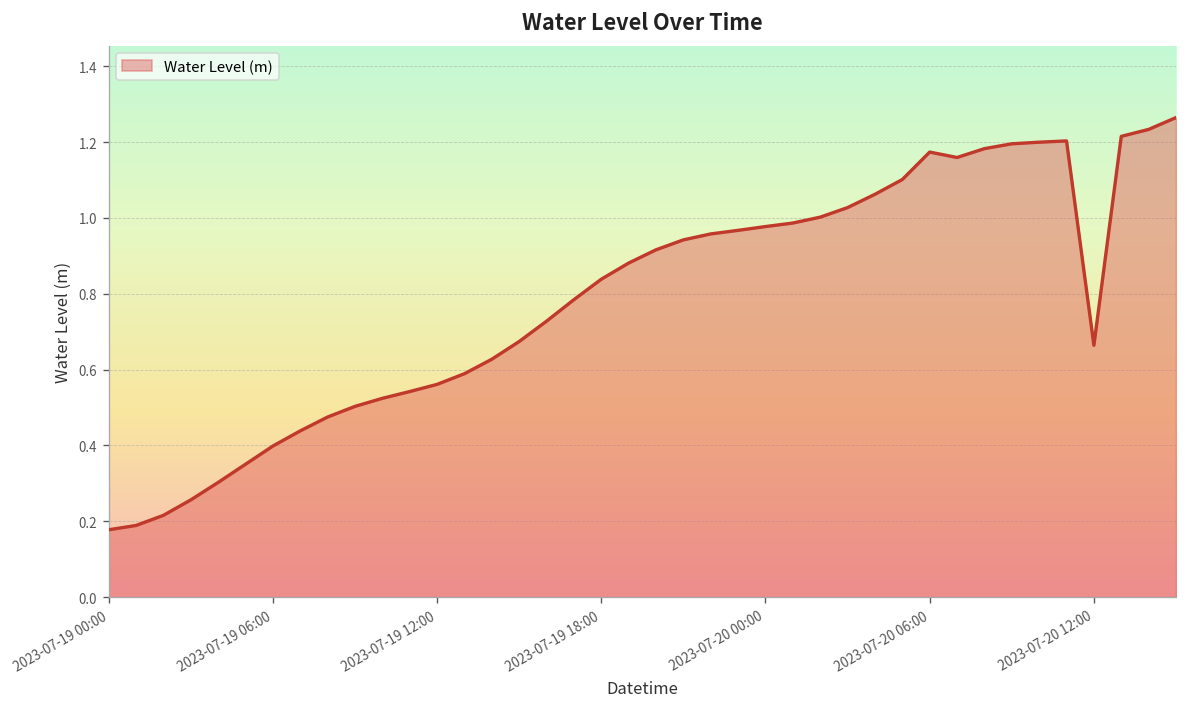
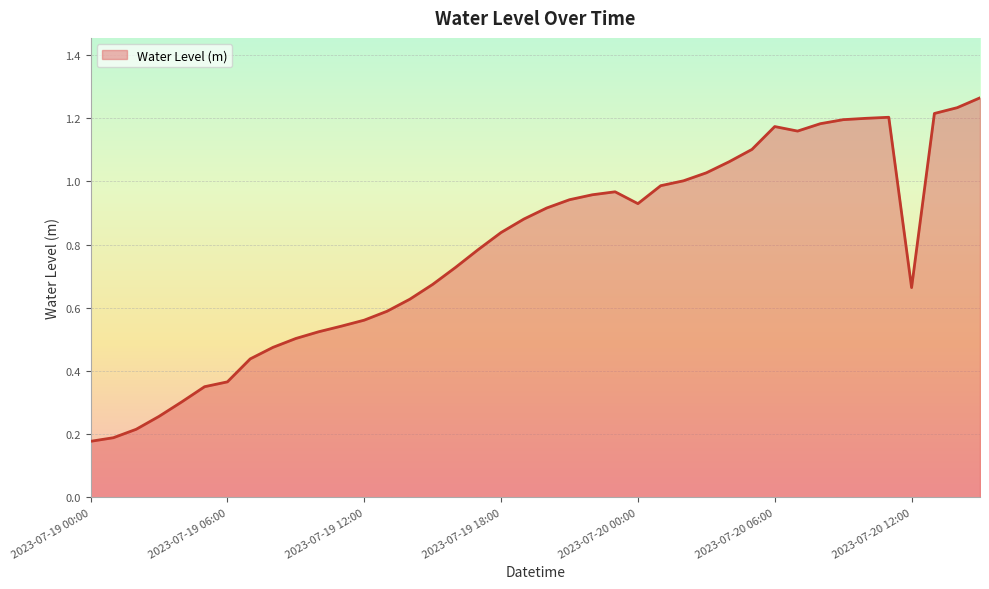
2023-07-19 06:00: 0.40 -> 0.37
2023-07-20 00:00: 0.98 -> 0.93
